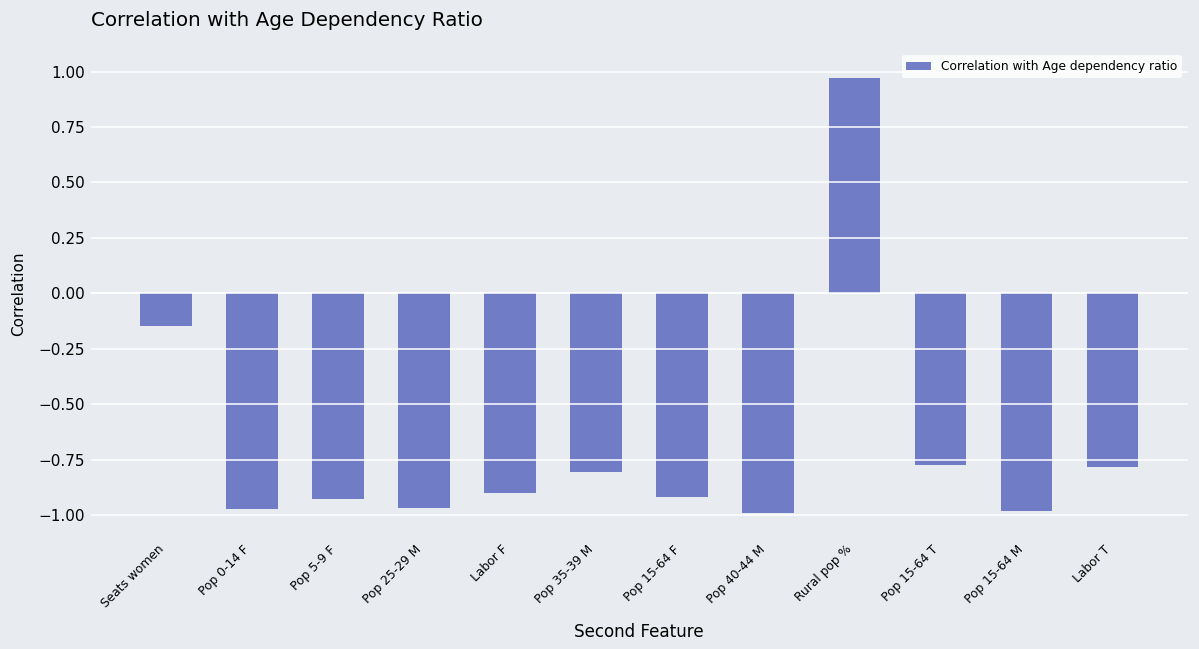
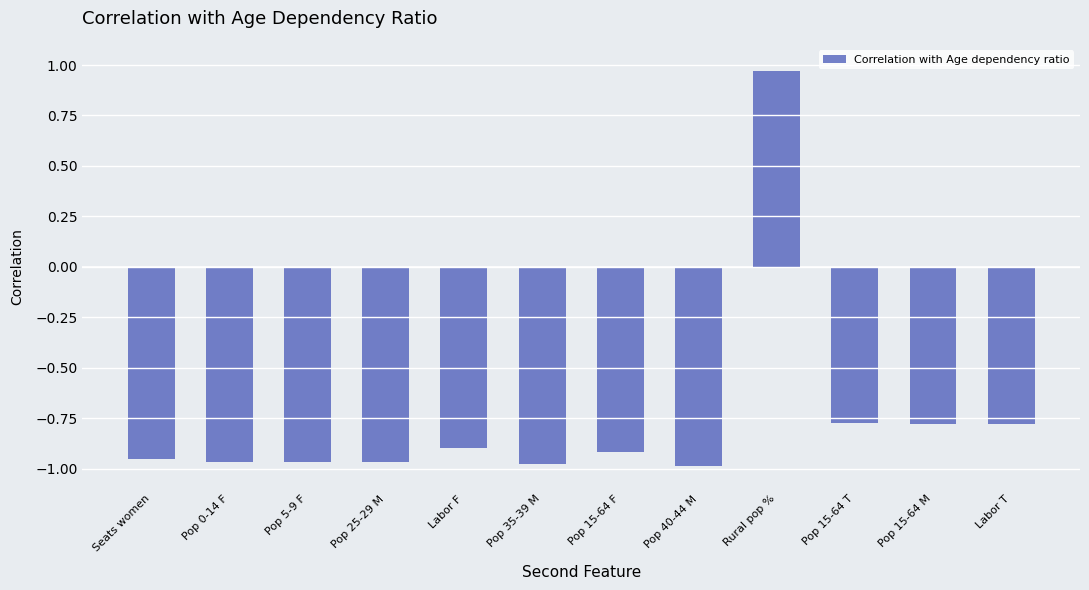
Seats women: -0.14 -> -0.95
Pop 5-9 F: -0.93 -> -0.97
Pop 35-39 M: -0.81 -> -0.98
Pop 15-64 M: -0.98 -> -0.78
